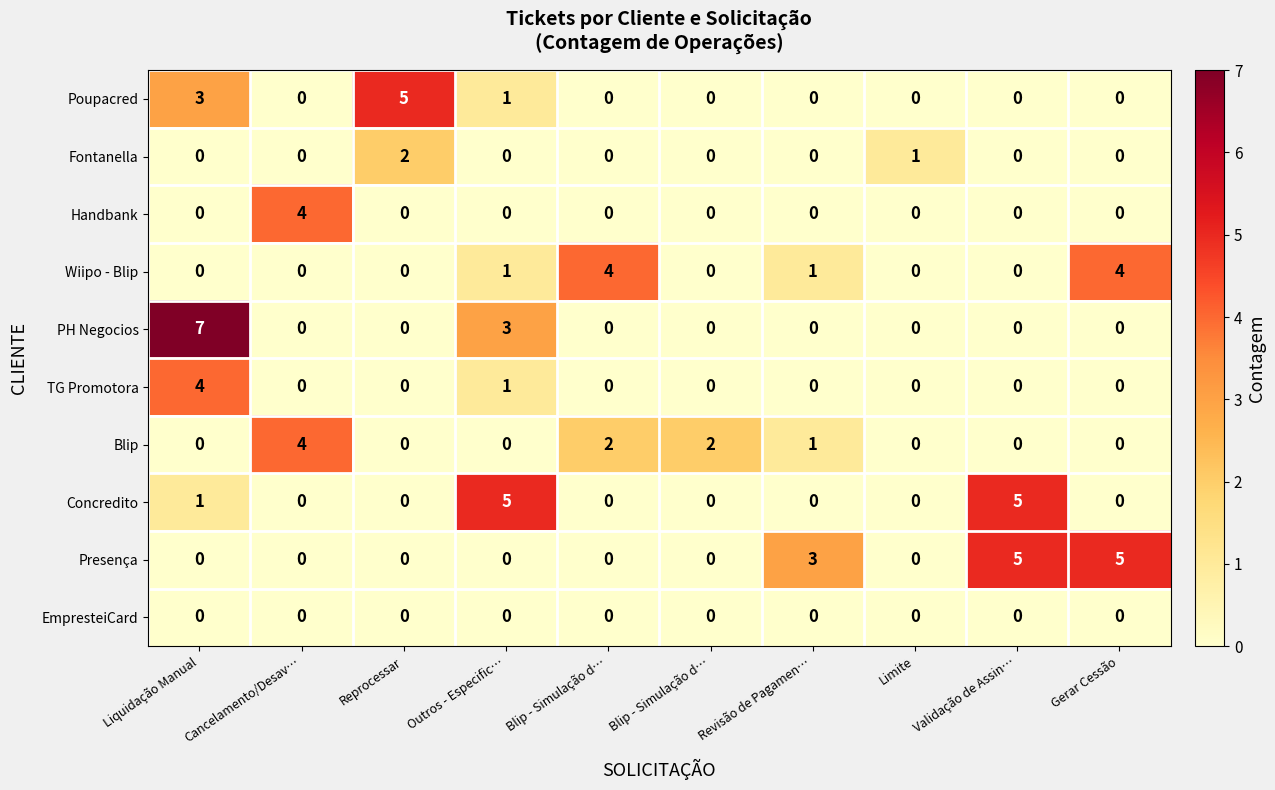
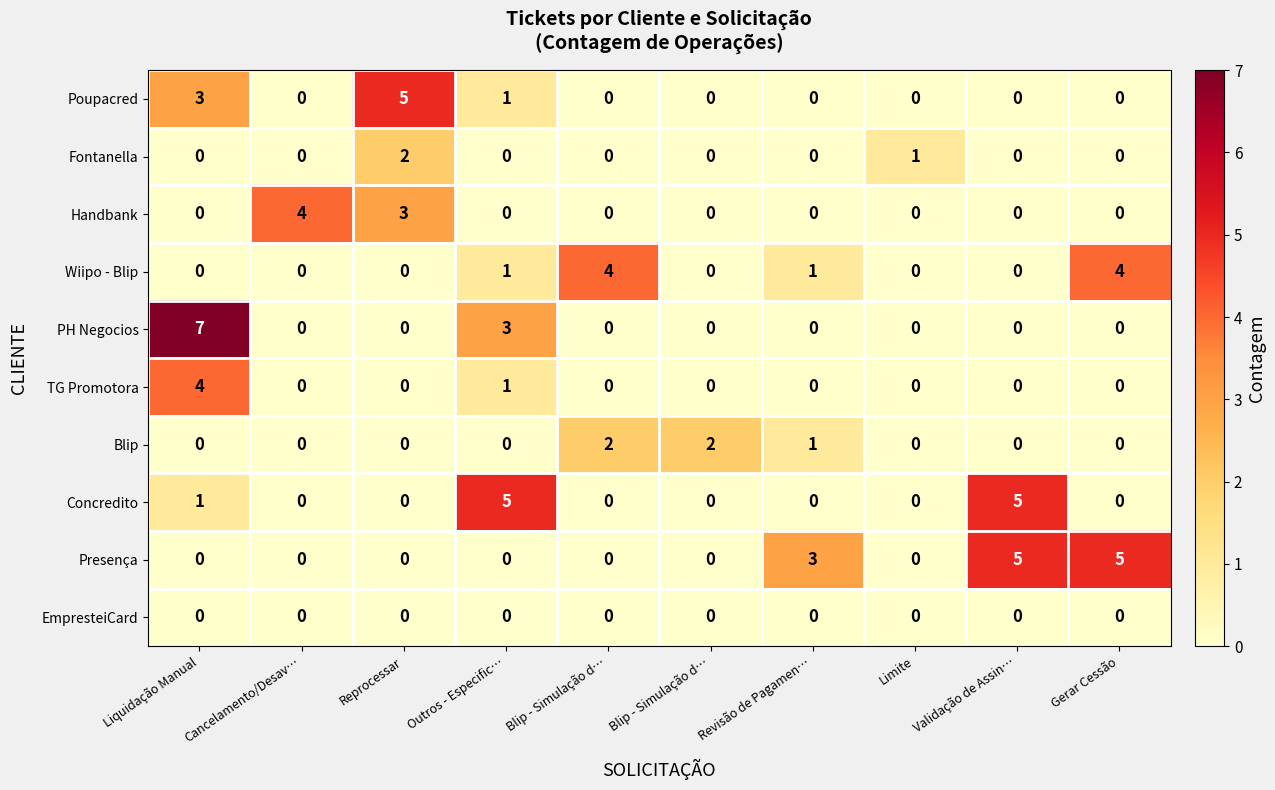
Handbank, Reprocessar: 0 -> 3
Blip, Cancelamento/Desav…: 4 -> 0
